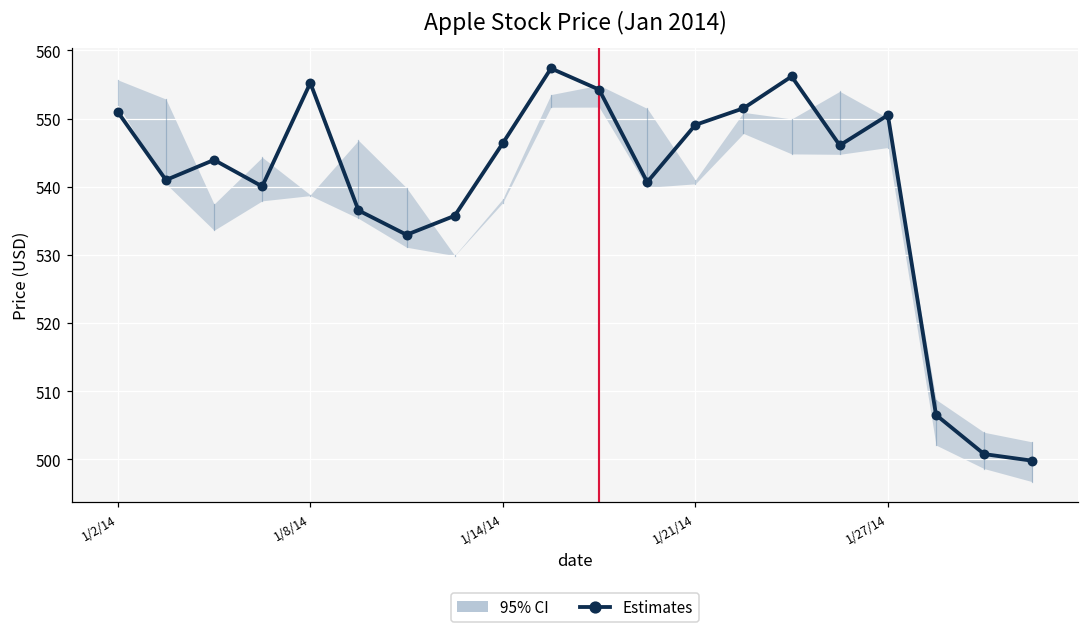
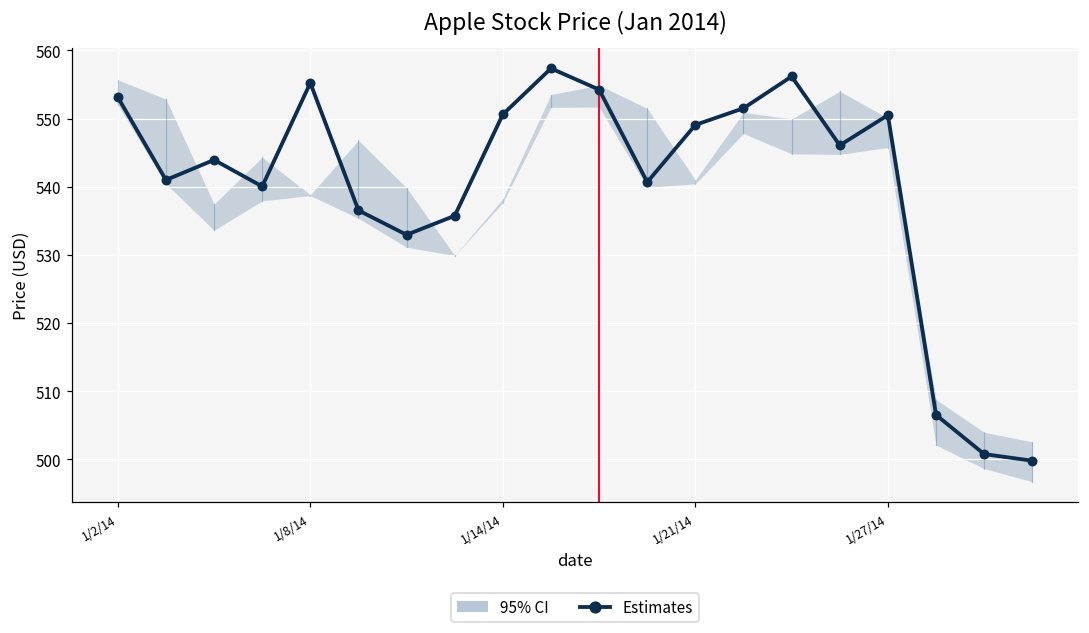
Estimates, 1/2/14: 551 -> 553
Estimates, 1/14/14: 546 -> 551
